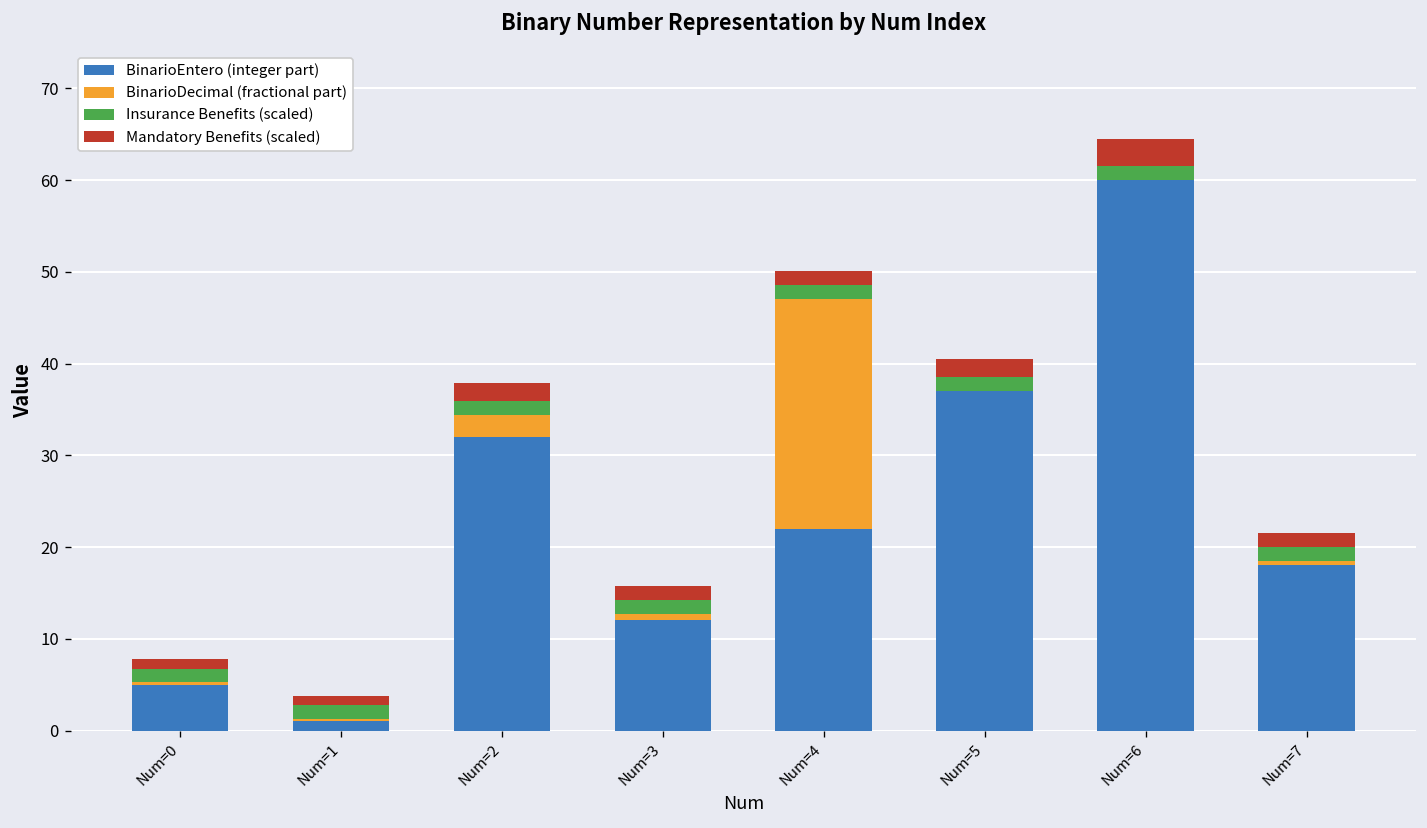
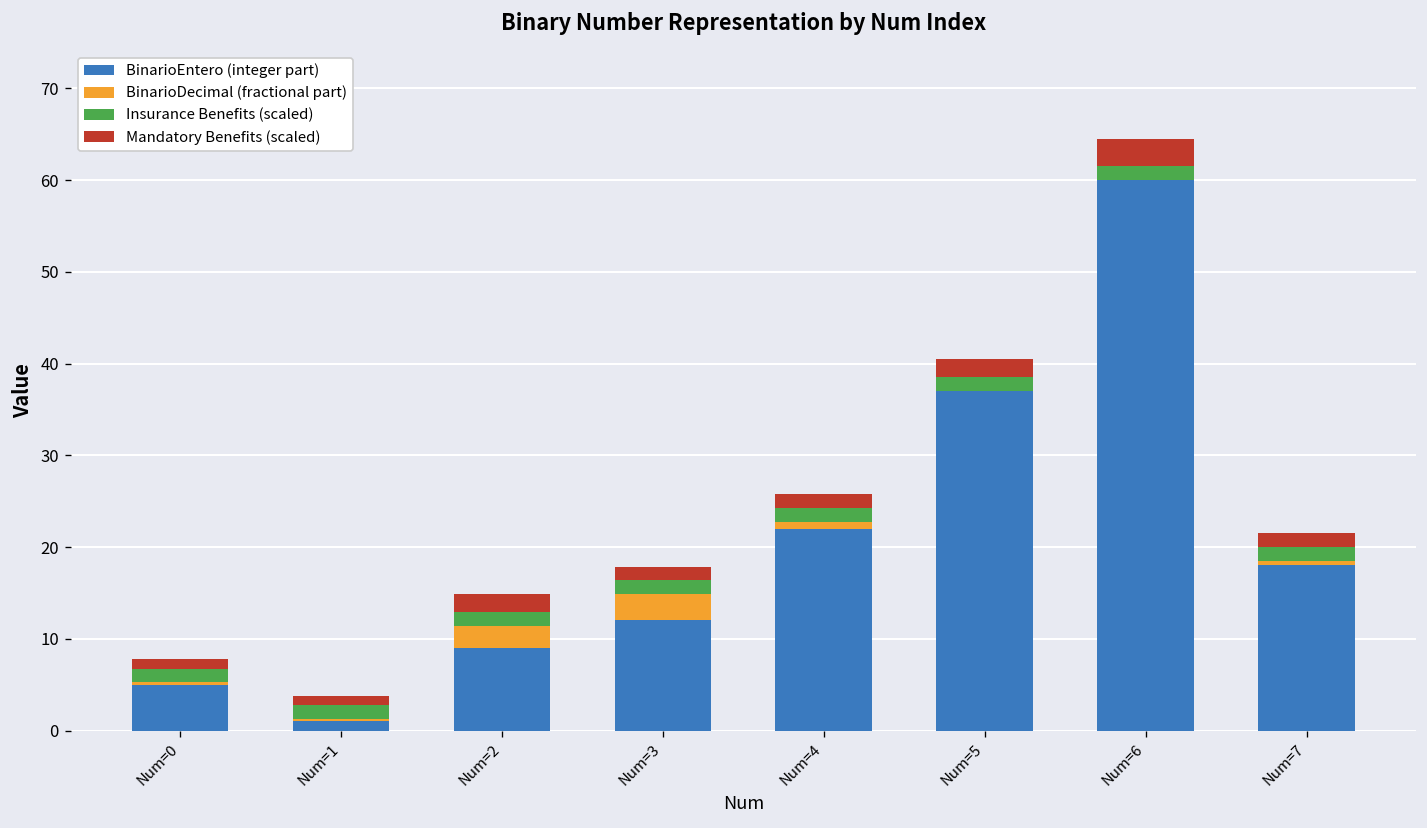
BinarioEntero (integer part), Num=2: 32 -> 9
BinarioDecimal (fractional part), Num=3: 1 -> 3
BinarioDecimal (fractional part), Num=4: 25 -> 1
